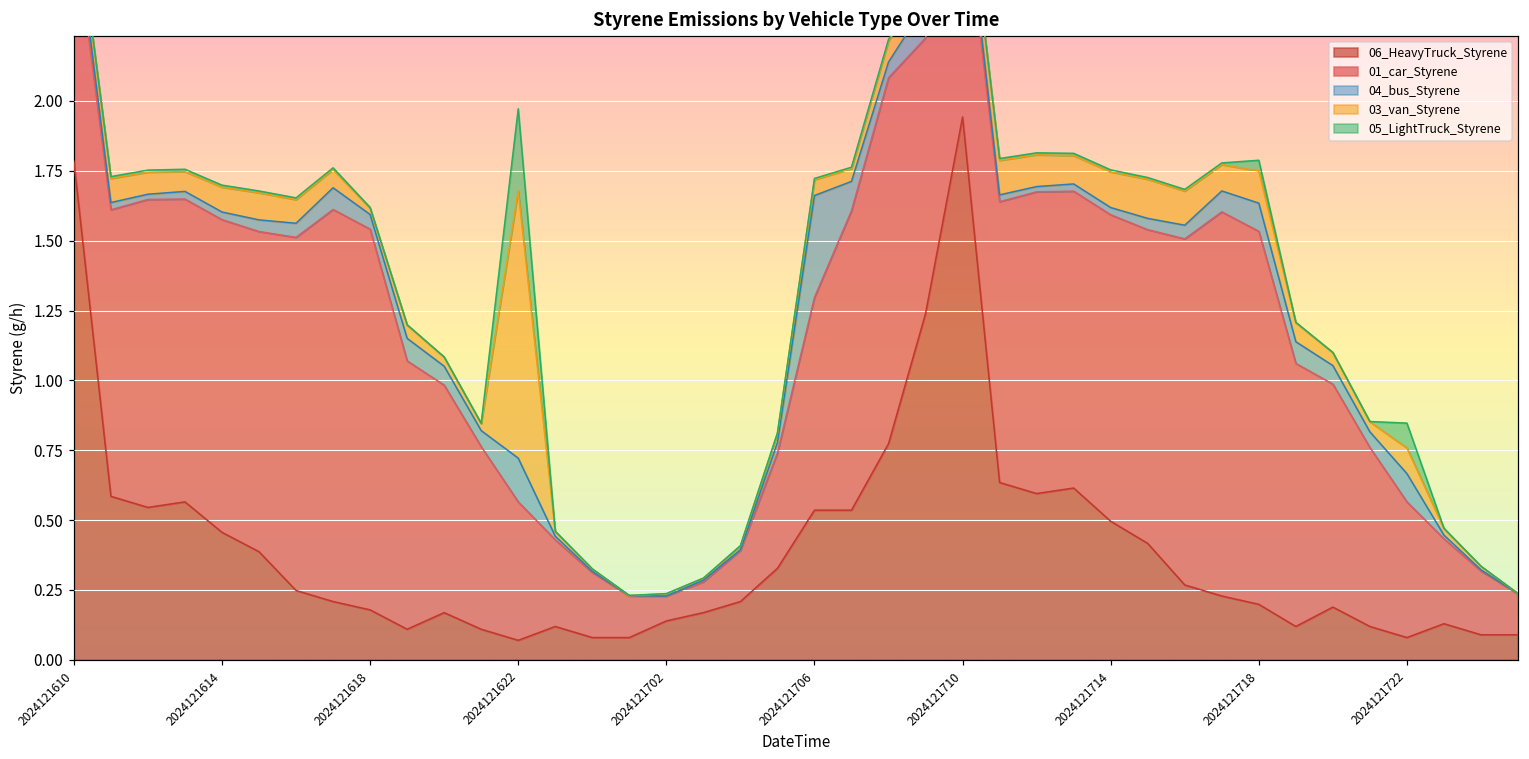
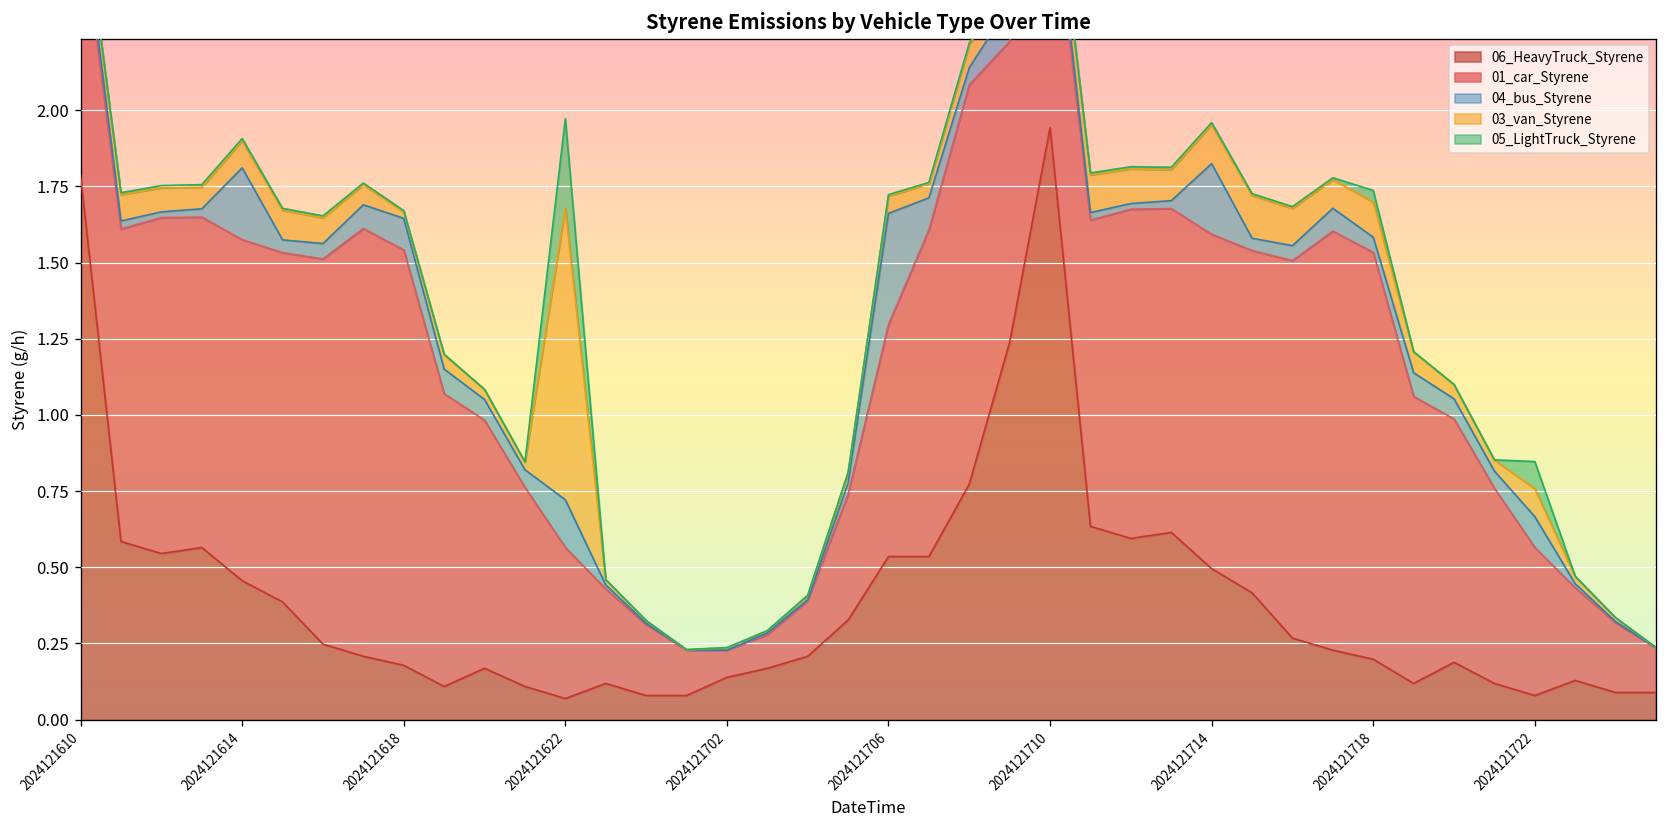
04_bus_Styrene, 2024121614: 0.03 -> 0.24
04_bus_Styrene, 2024121618: 0.05 -> 0.10
04_bus_Styrene, 2024121714: 0.03 -> 0.23
04_bus_Styrene, 2024121718: 0.10 -> 0.05
